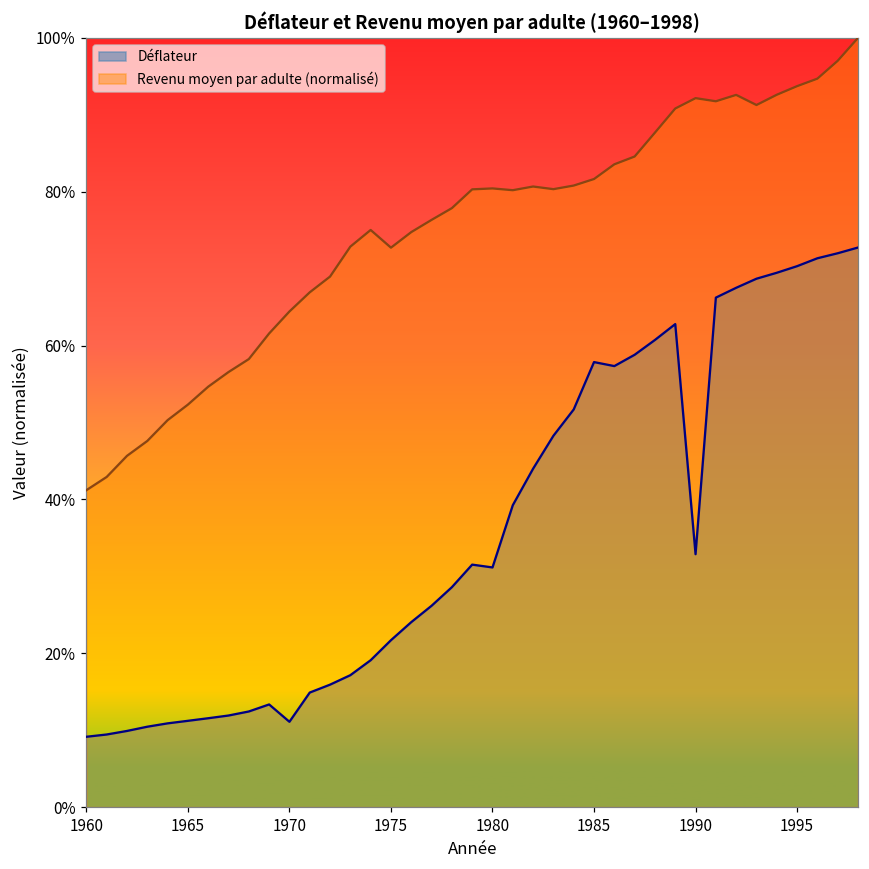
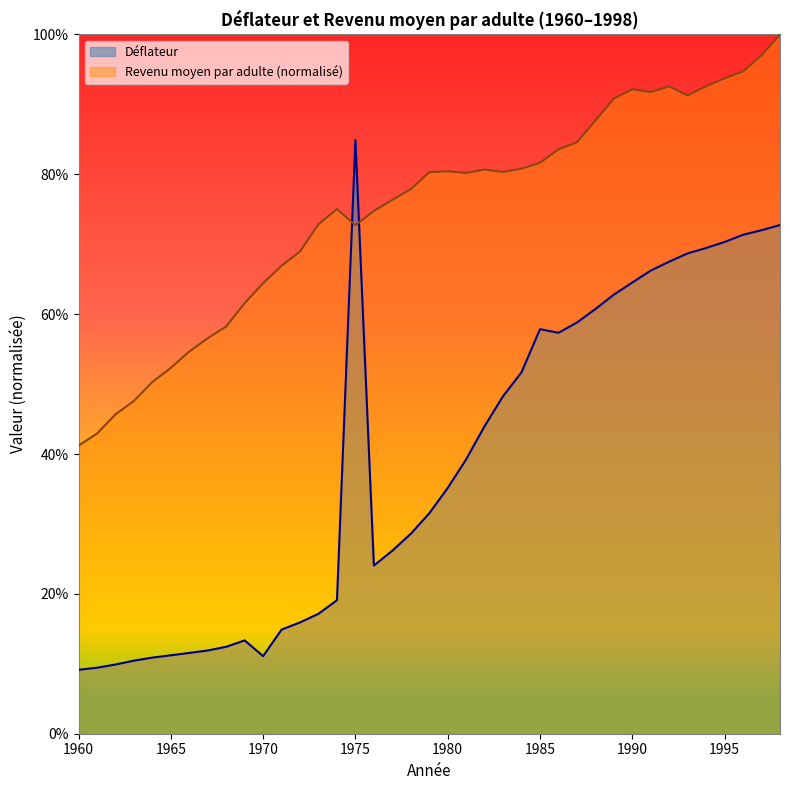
Déflateur, 1975: 22% -> 85%
Déflateur, 1980: 31% -> 35%
Déflateur, 1990: 33% -> 65%
